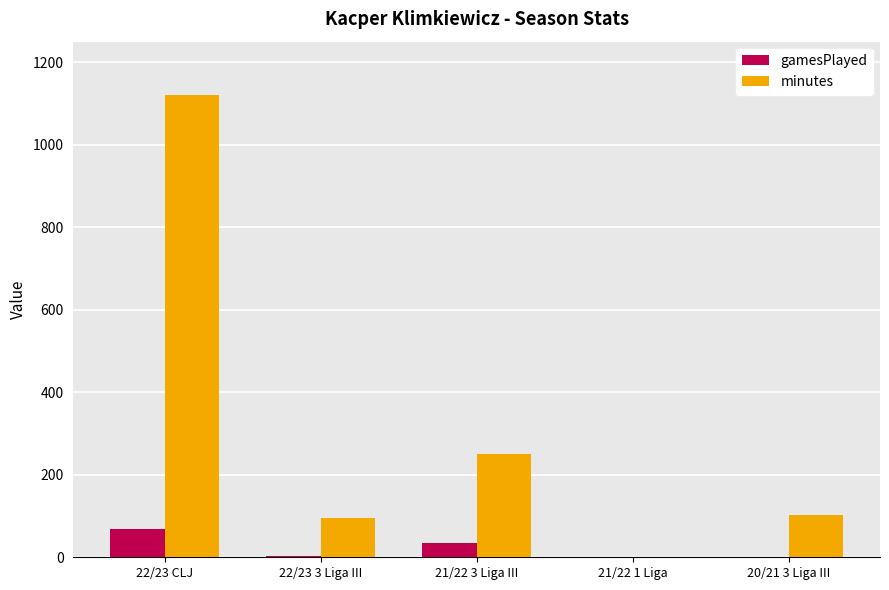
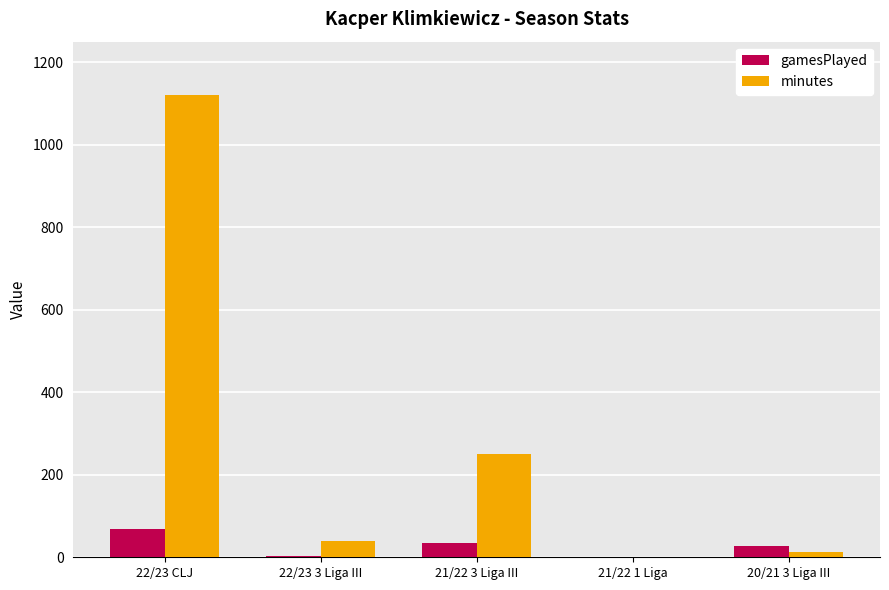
minutes, 22/23 3 Liga III: 100 -> 40
gamesPlayed, 20/21 3 Liga III: 0 -> 30
minutes, 20/21 3 Liga III: 100 -> 10
